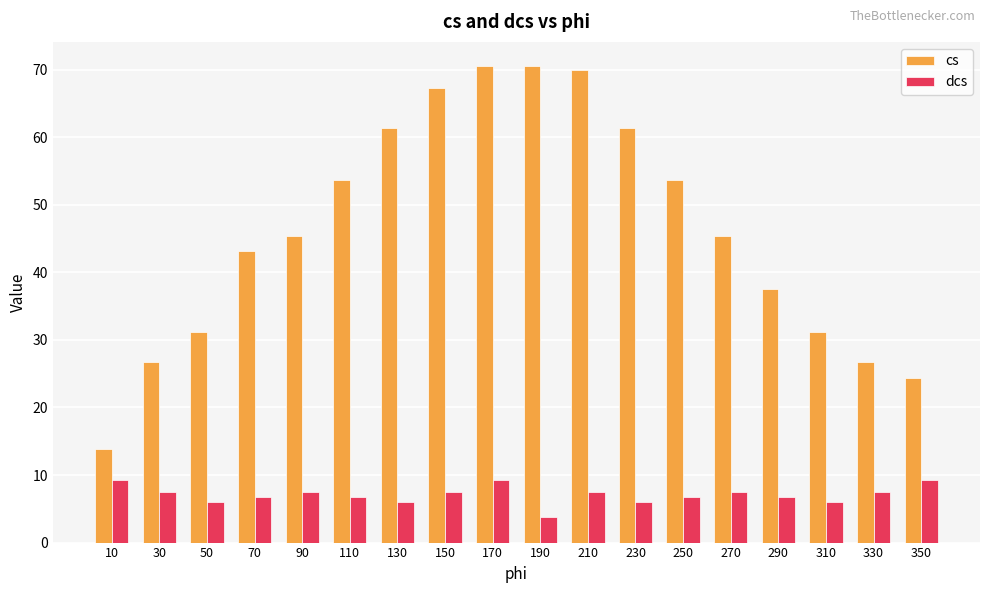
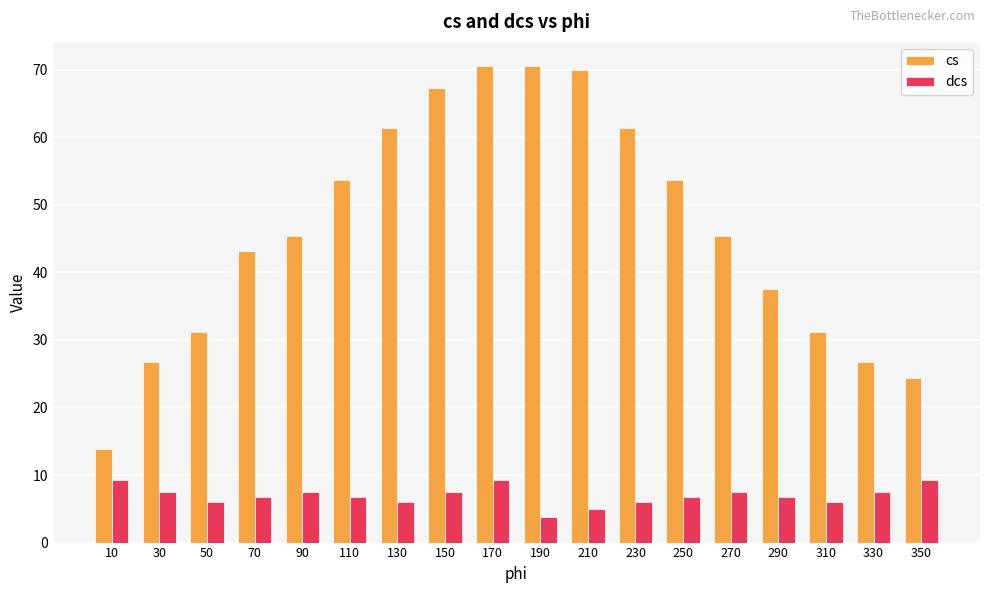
dcs, 210: 7 -> 5
